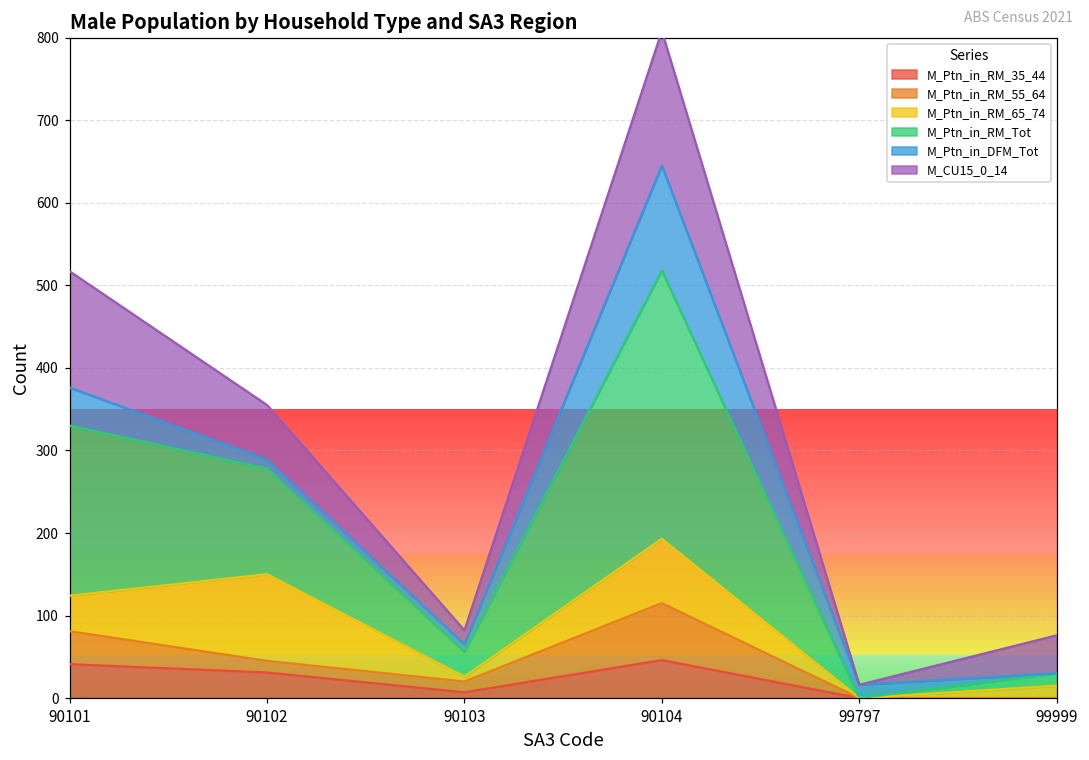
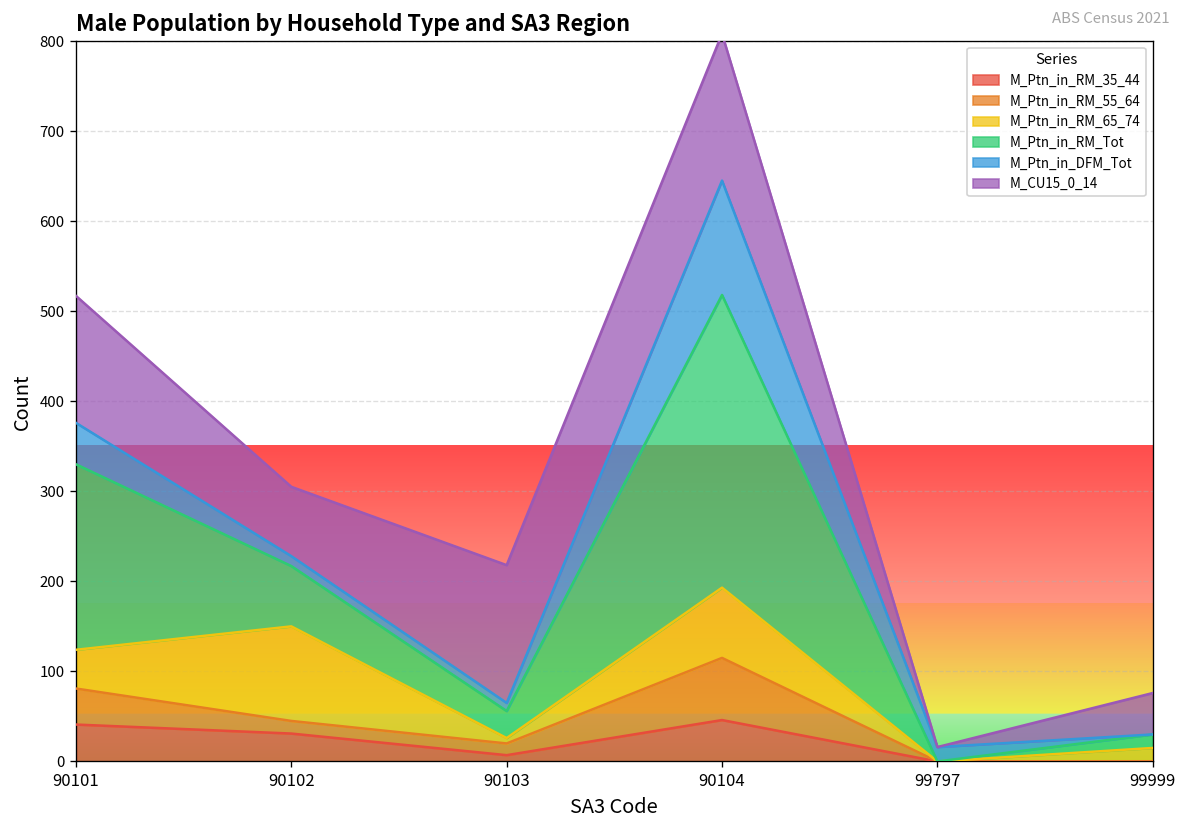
M_Ptn_in_RM_Tot, 90102: 130 -> 70
M_CU15_0_14, 90102: 70 -> 80
M_CU15_0_14, 90103: 20 -> 150
